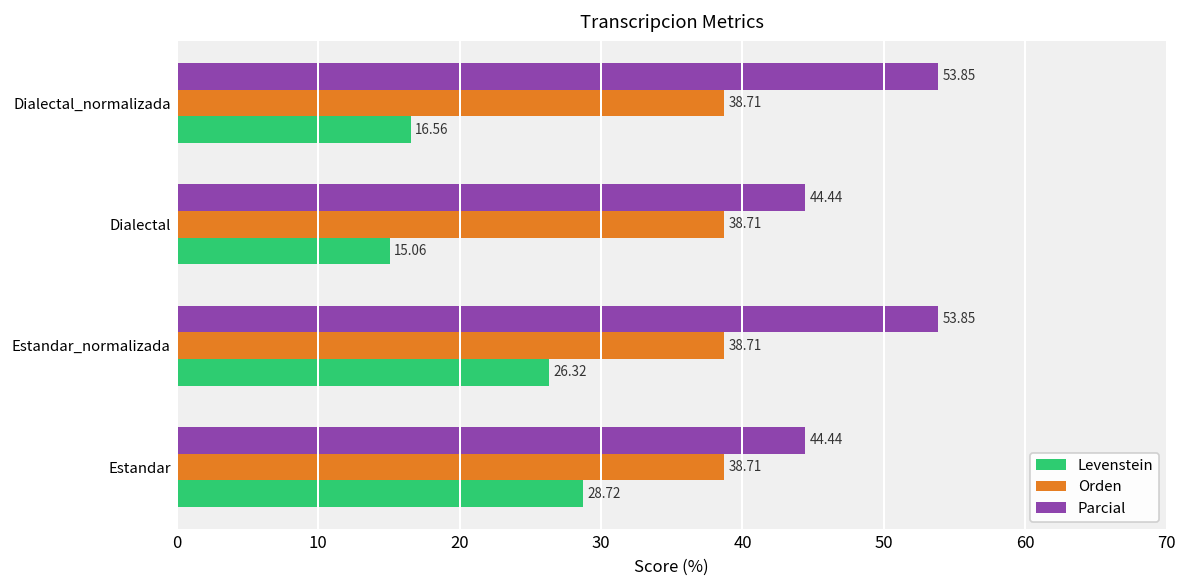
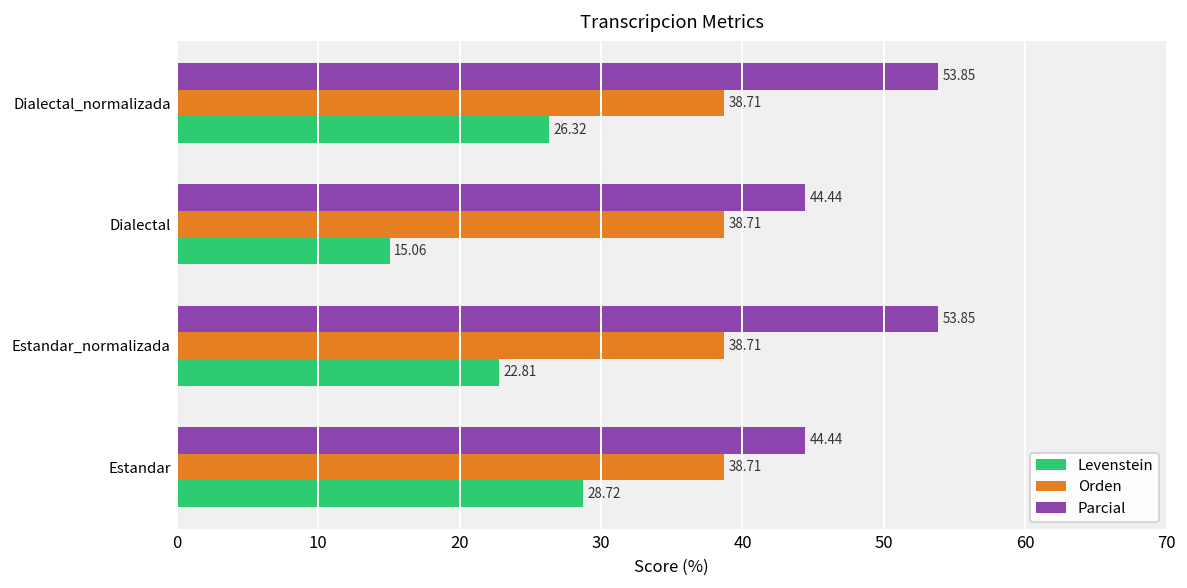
Levenstein, Dialectal_normalizada: 16.56 -> 26.32
Levenstein, Estandar_normalizada: 26.32 -> 22.81
